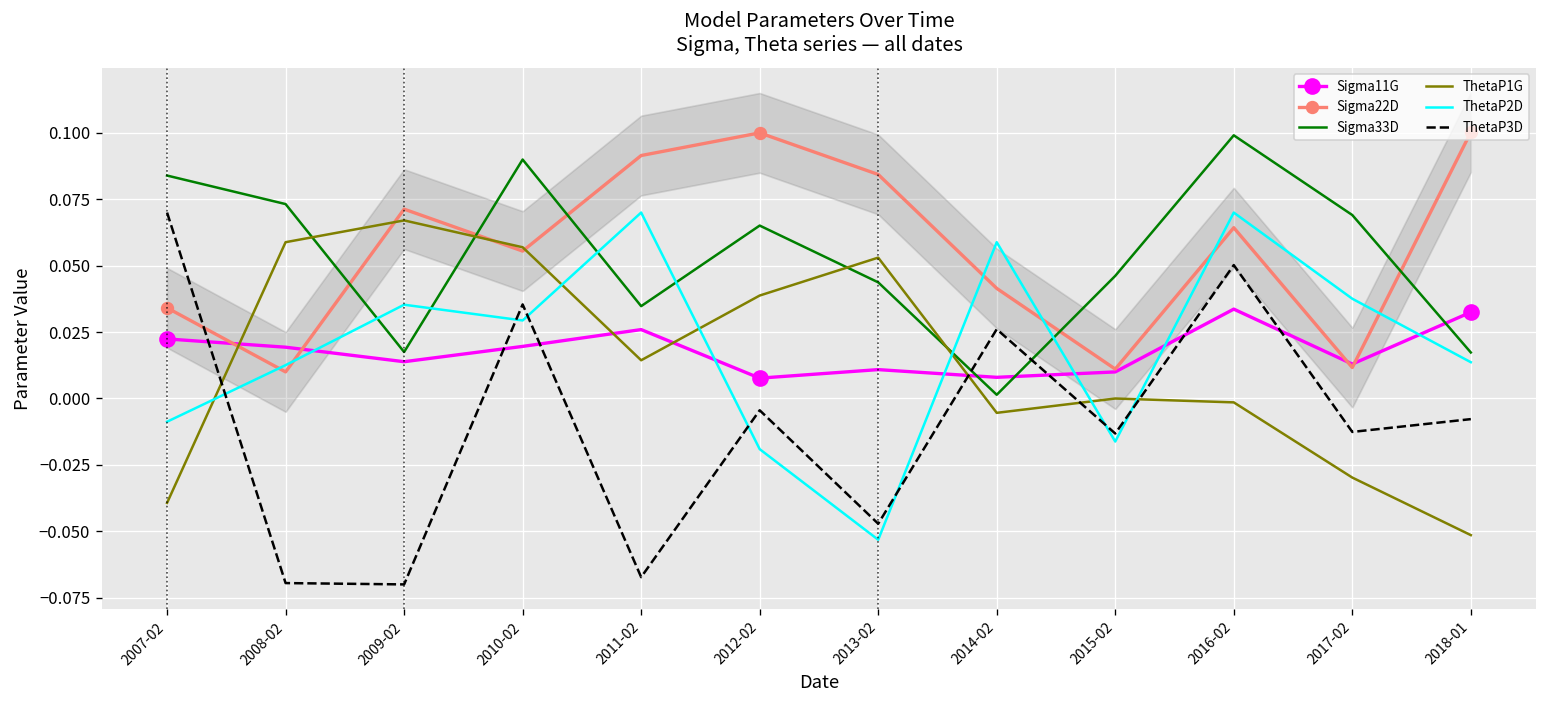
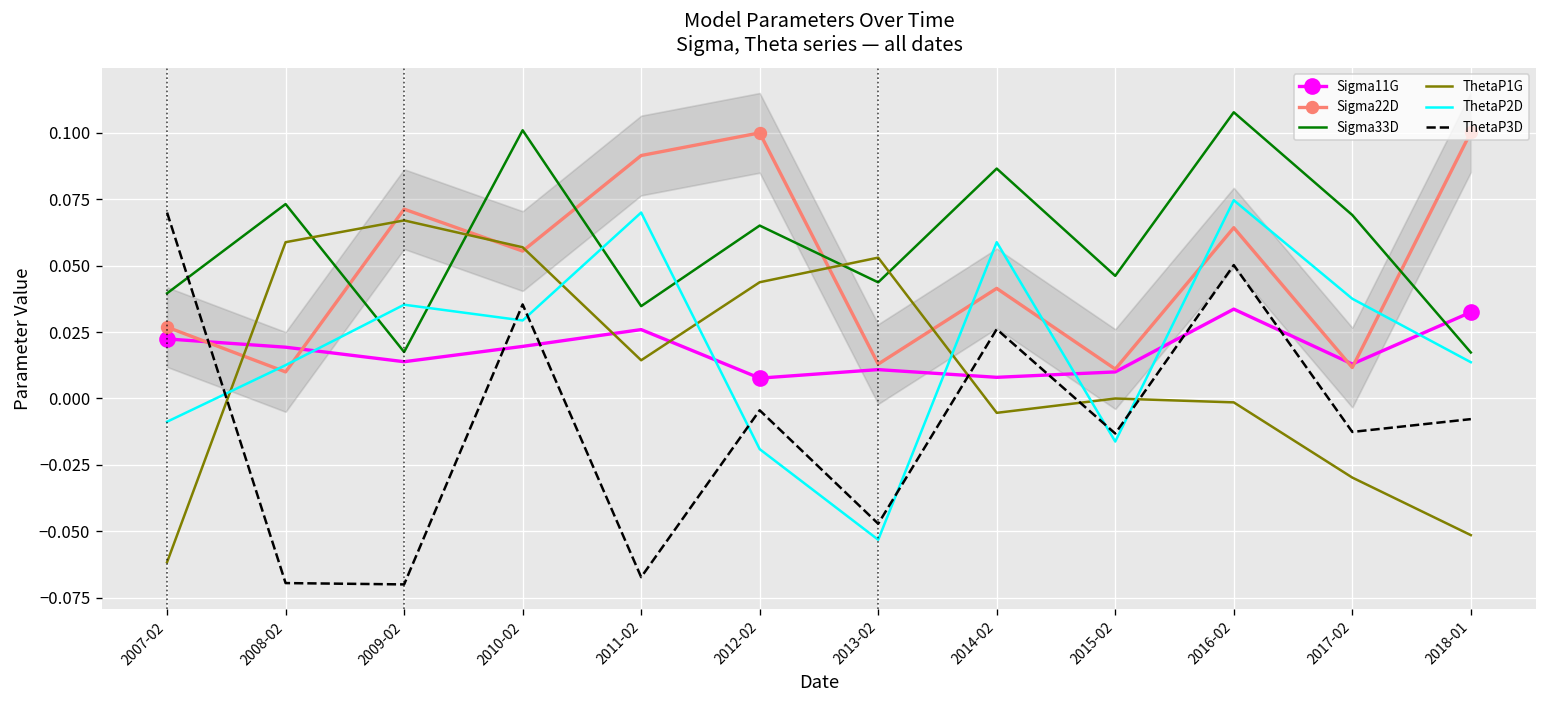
Sigma22D, 2007-02: 0.034 -> 0.027
Sigma33D, 2007-02: 0.084 -> 0.040
ThetaP1G, 2007-02: -0.039 -> -0.062
Sigma33D, 2010-02: 0.090 -> 0.101
ThetaP1G, 2012-02: 0.039 -> 0.044
Sigma22D, 2013-02: 0.084 -> 0.013
Sigma33D, 2014-02: 0.001 -> 0.087
Sigma33D, 2016-02: 0.099 -> 0.108
ThetaP2D, 2016-02: 0.070 -> 0.075
